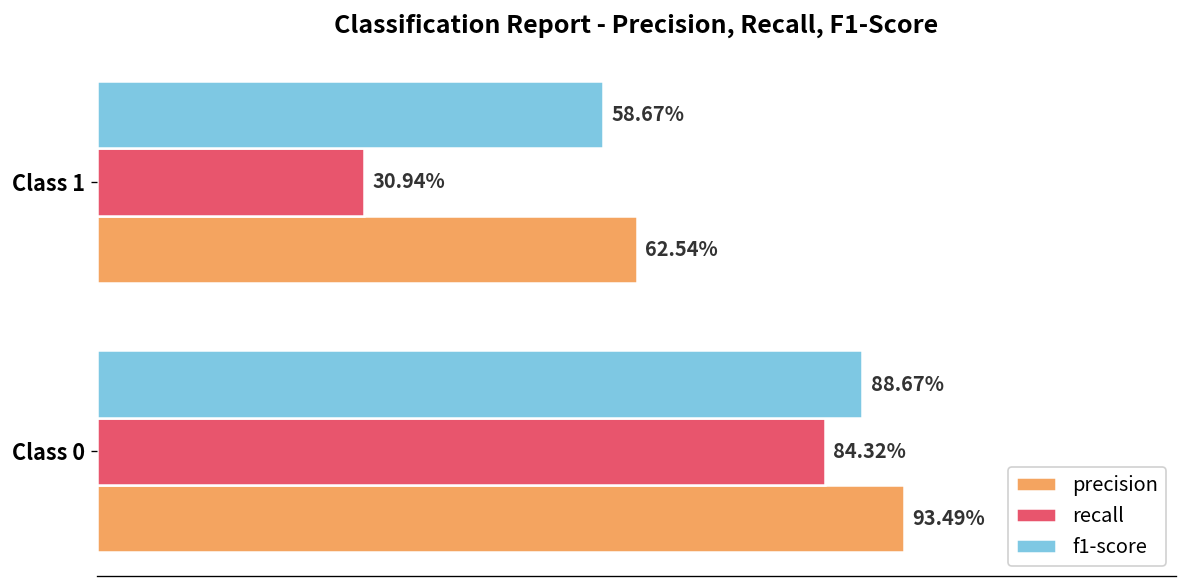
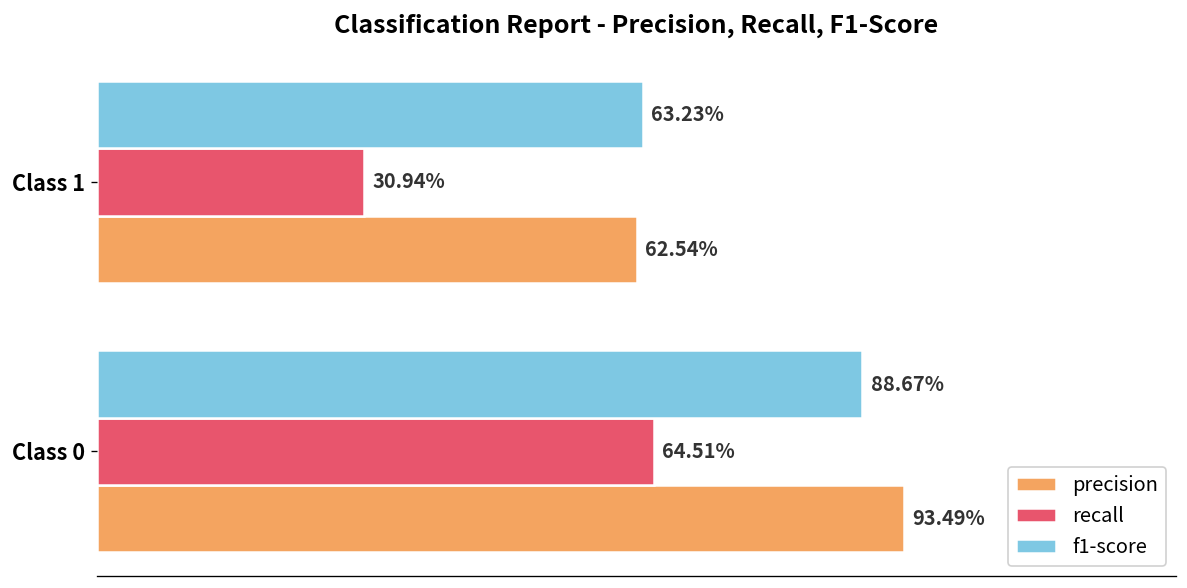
f1-score, Class 1: 58.67% -> 63.23%
recall, Class 0: 84.32% -> 64.51%
